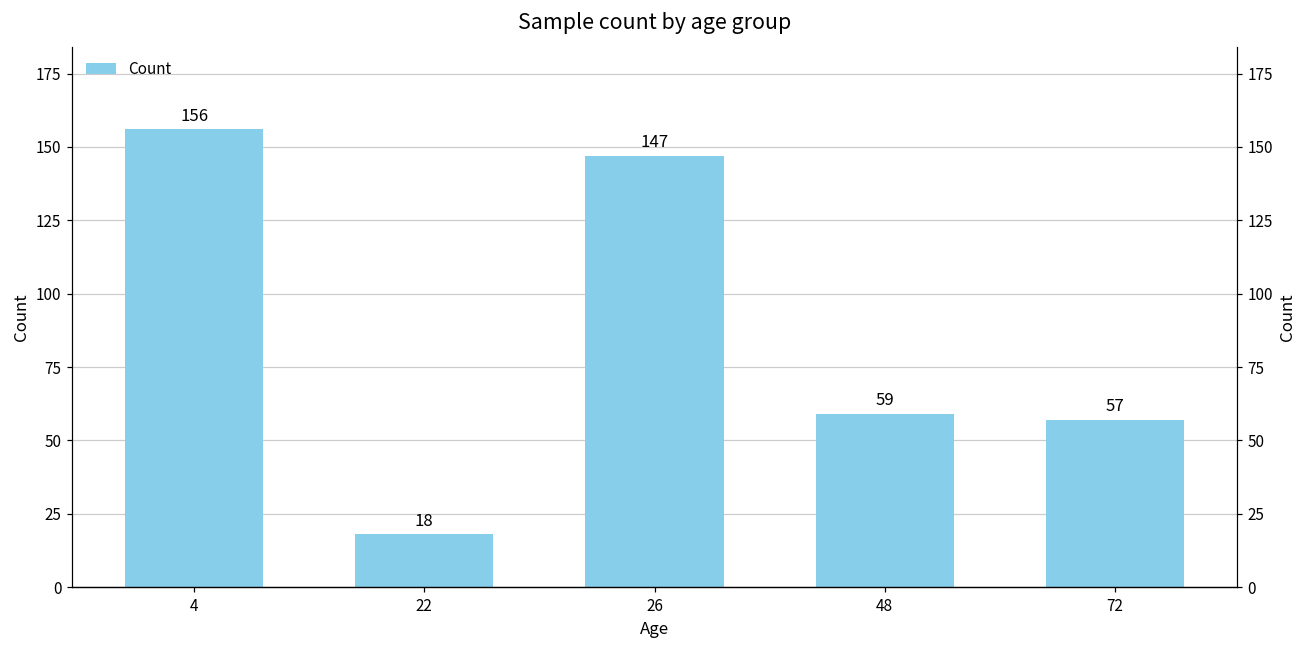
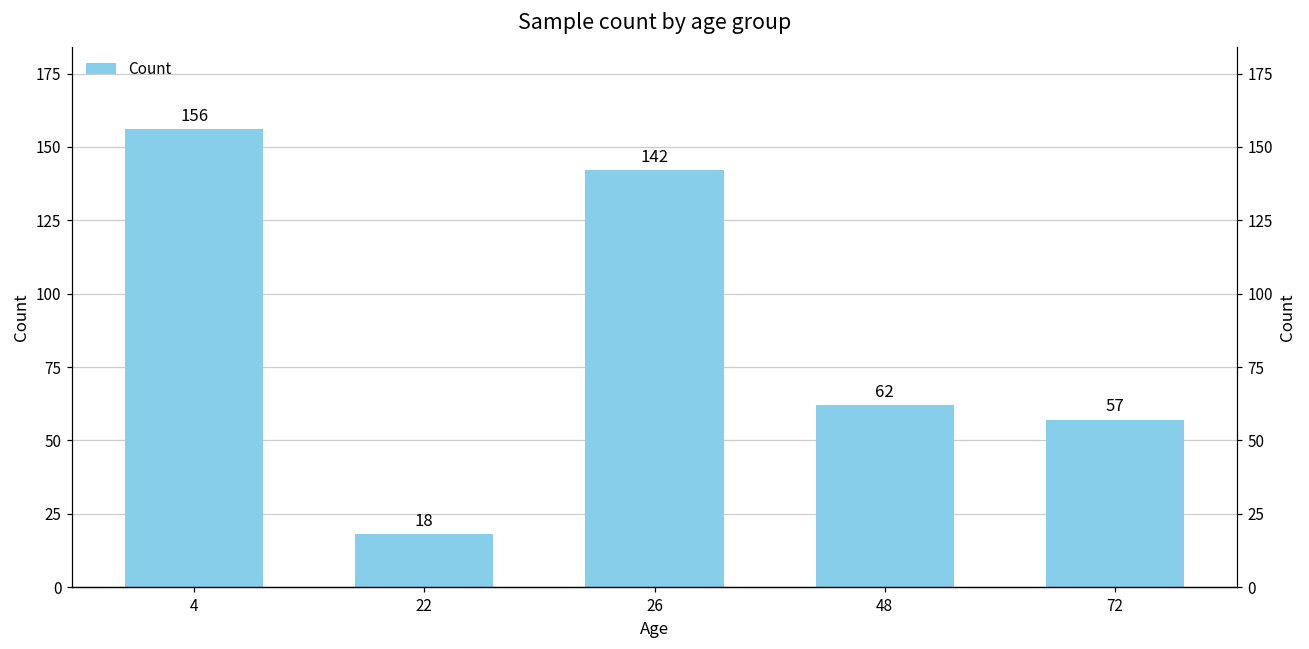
26: 147 -> 142
48: 59 -> 62
